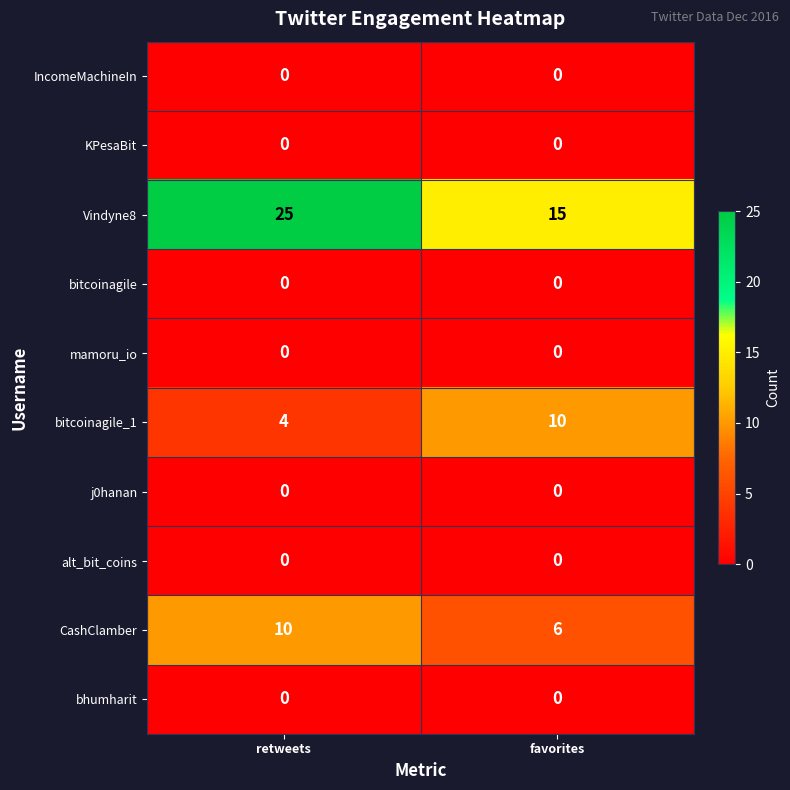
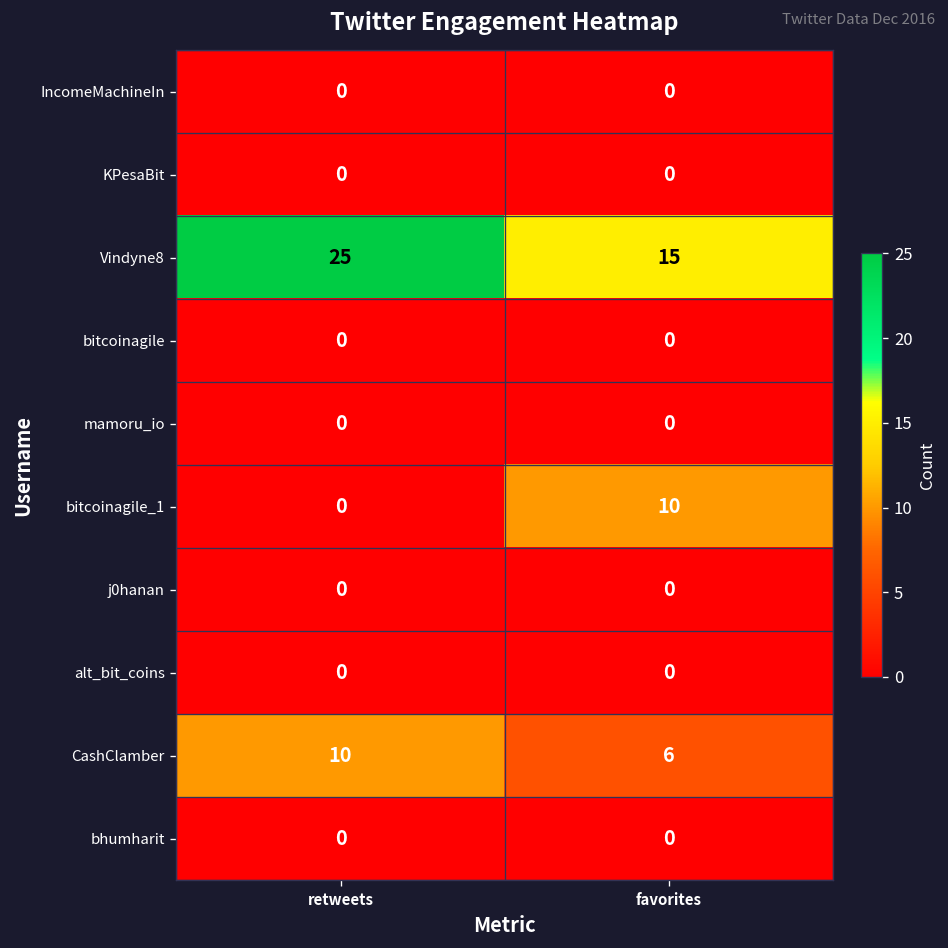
bitcoinagile_1, retweets: 4 -> 0
